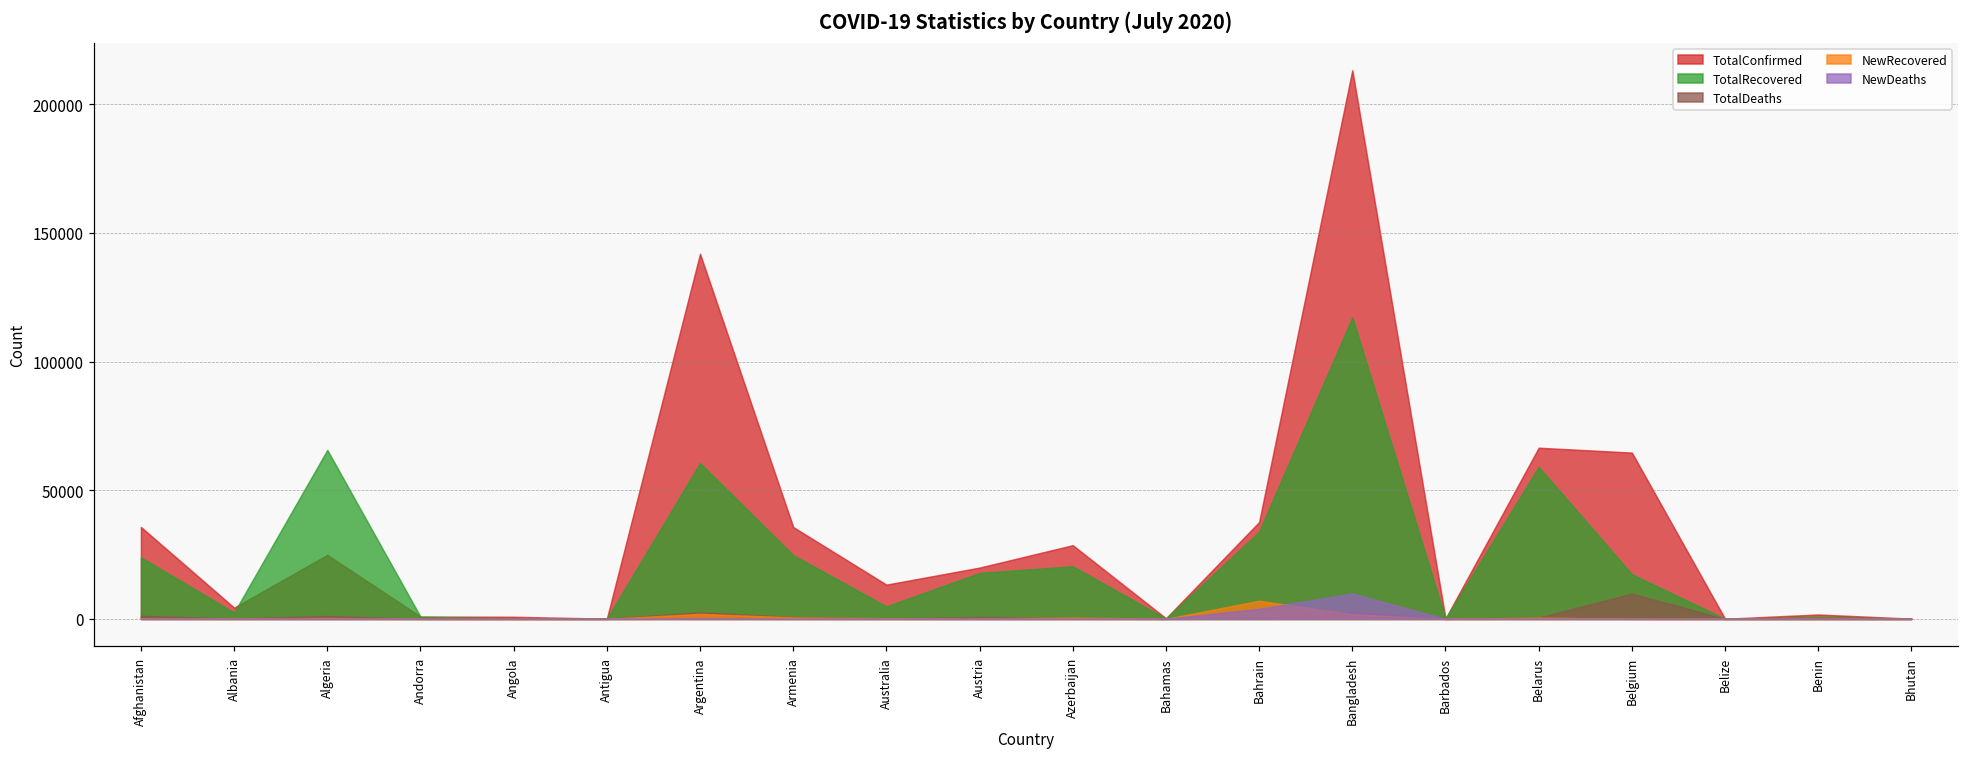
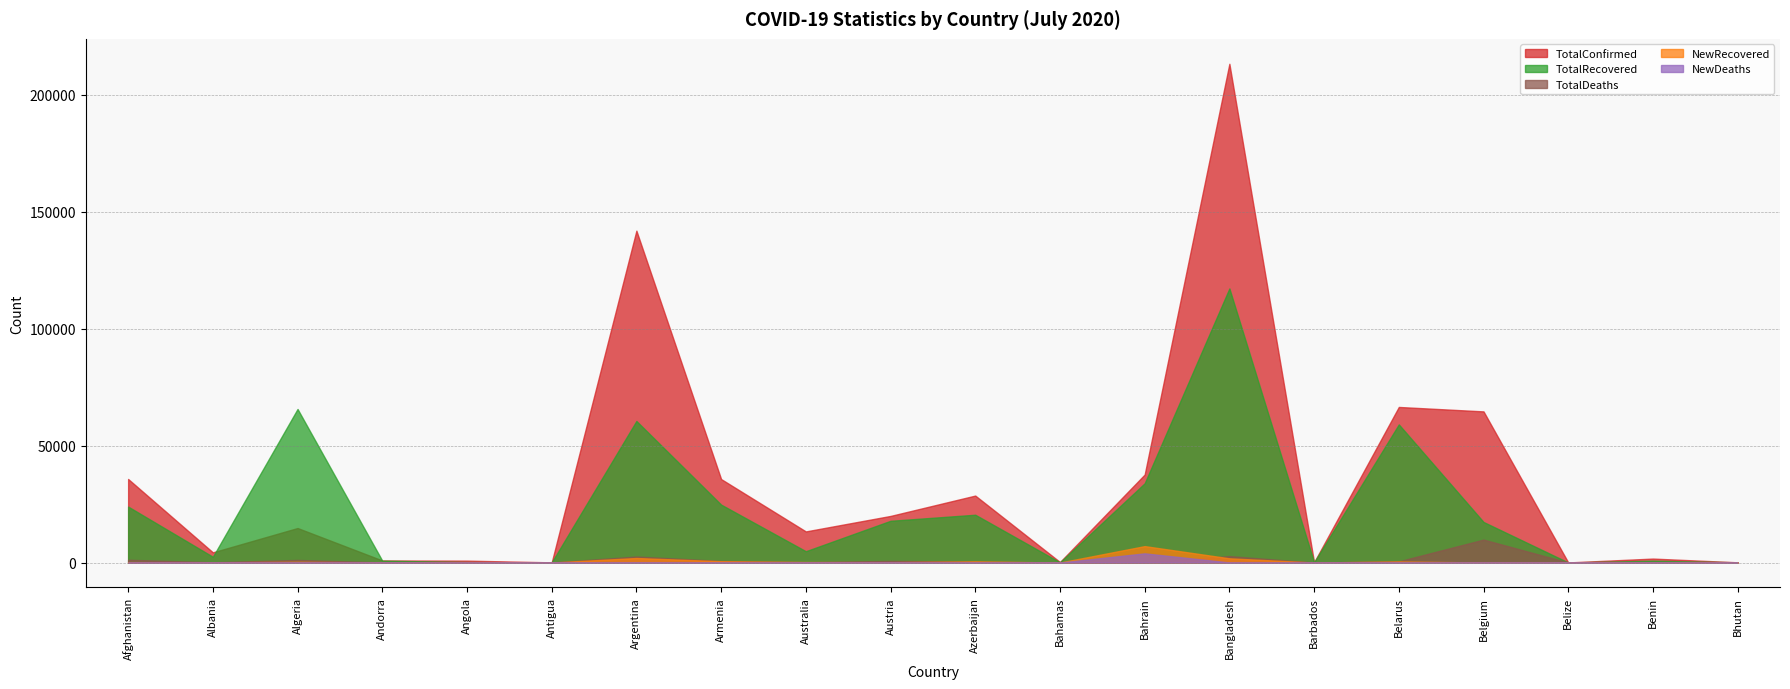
TotalConfirmed, Algeria: 25000 -> 15000
NewDeaths, Bangladesh: 10000 -> 0
